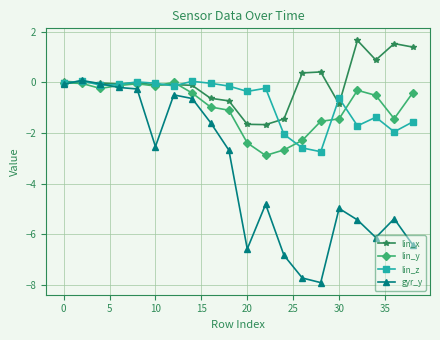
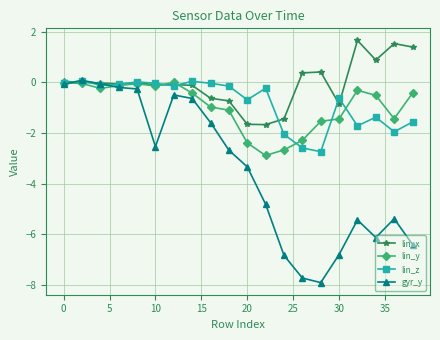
lin_z, 20: -0.4 -> -0.7
gyr_y, 20: -6.6 -> -3.3
gyr_y, 30: -5.0 -> -6.8
